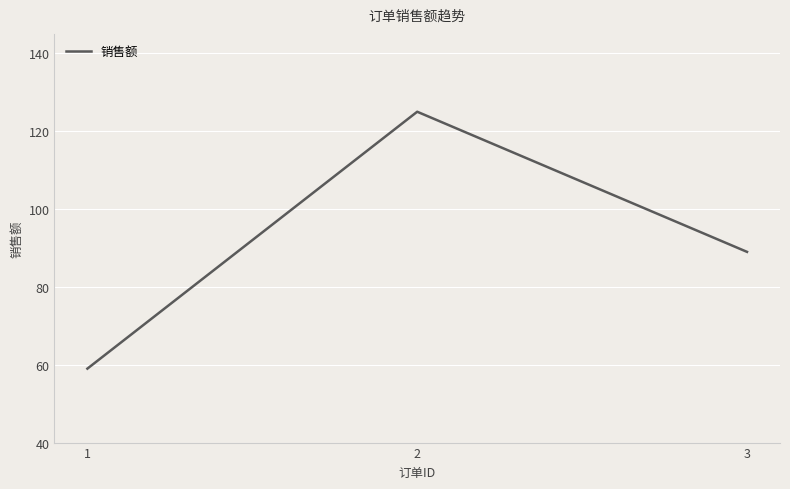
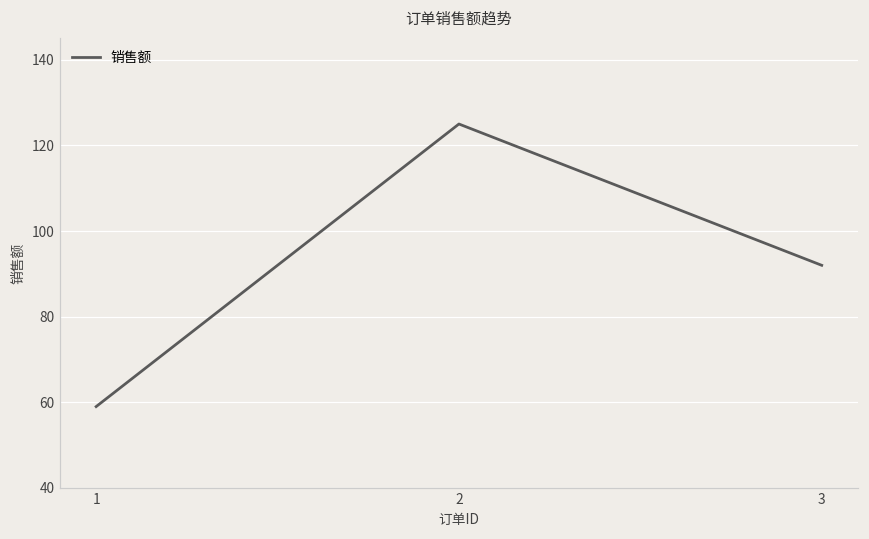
3: 89 -> 92
